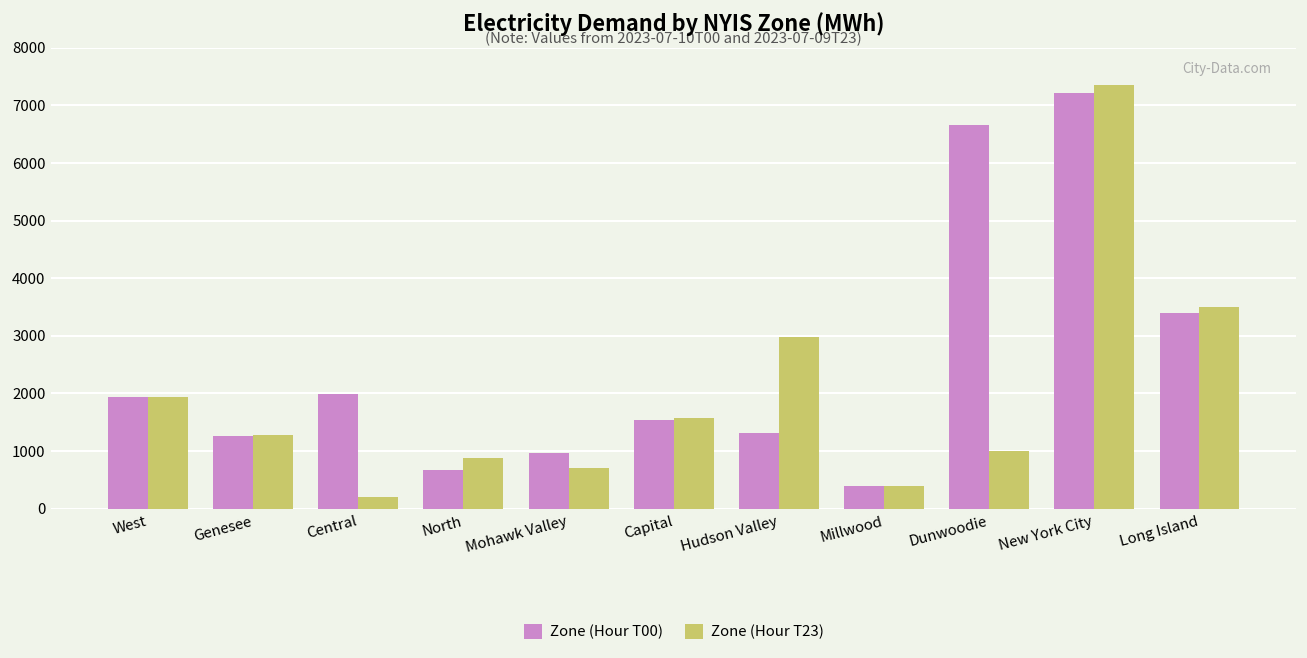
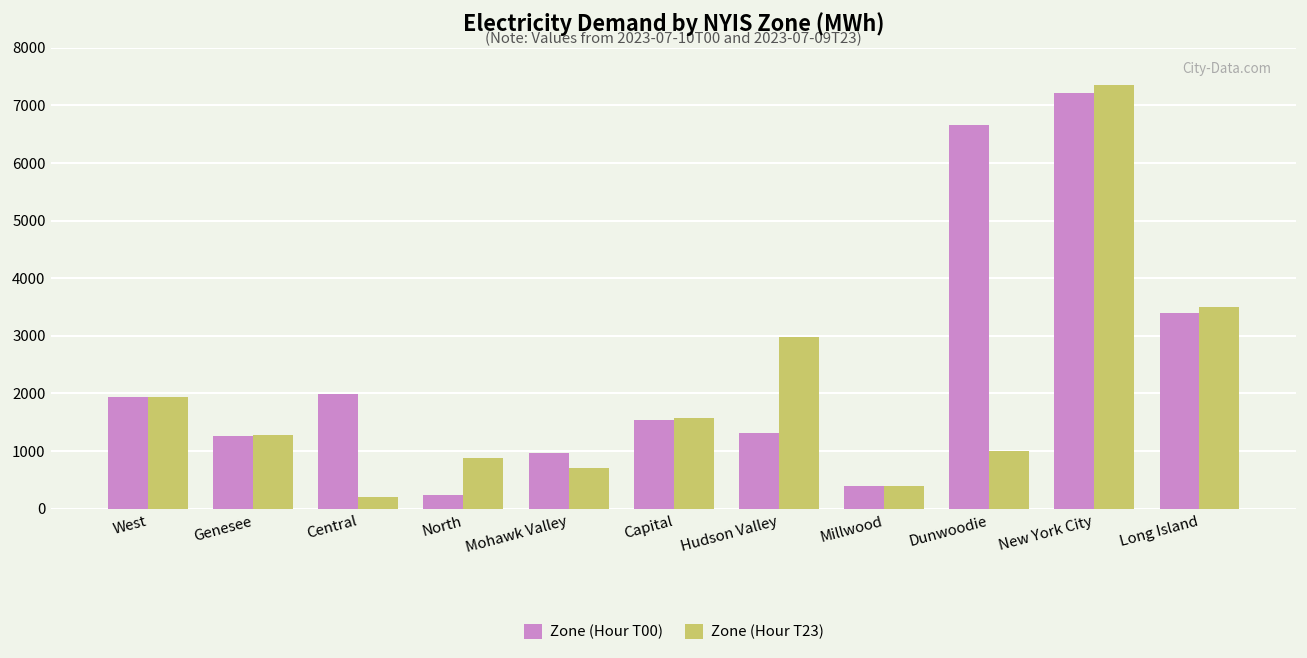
Zone (Hour T00), North: 700 -> 200
